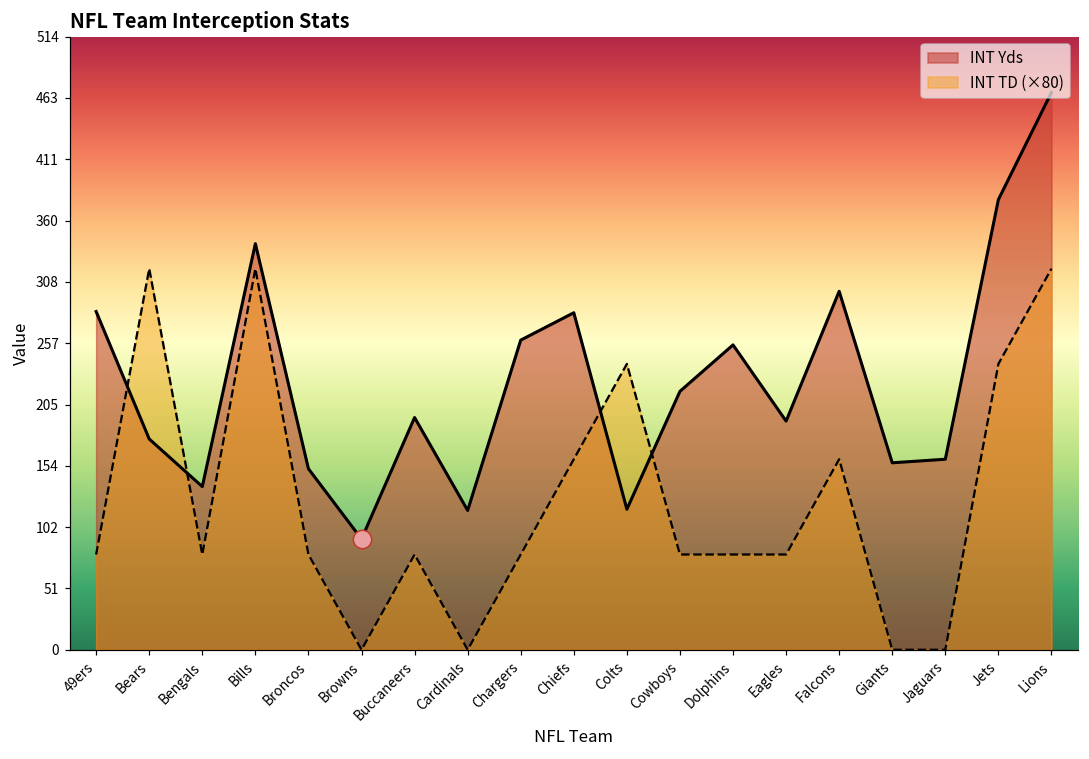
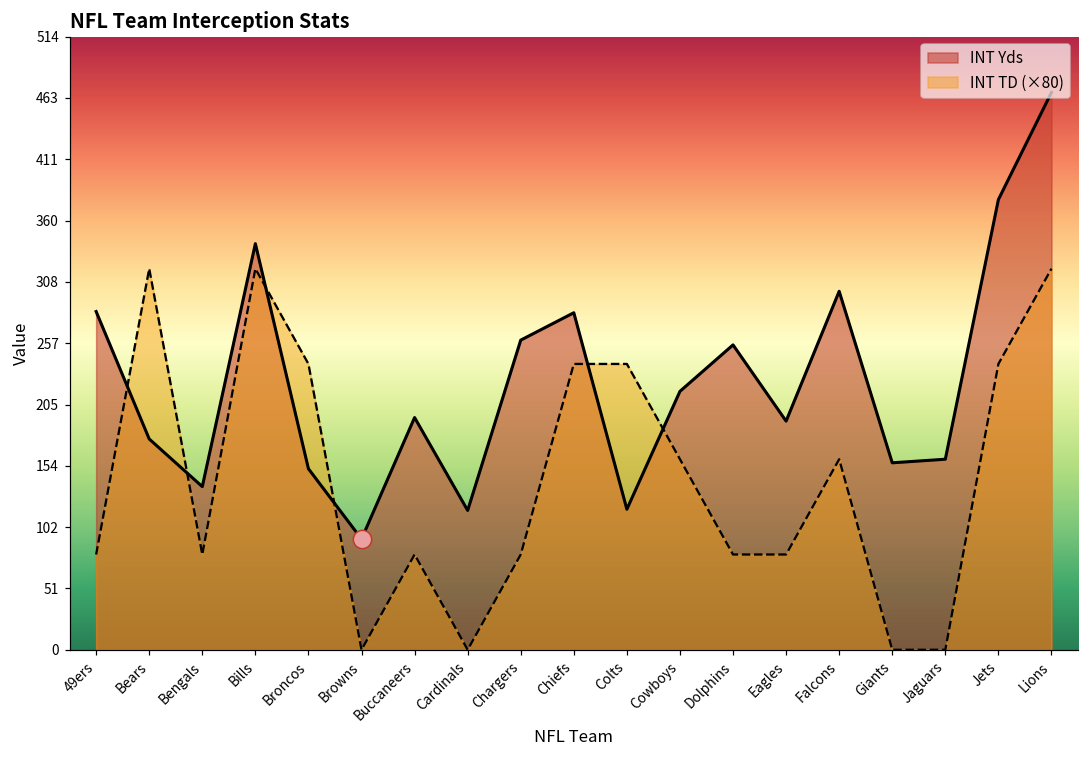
INT TD (×80), Broncos: 80 -> 240
INT TD (×80), Chiefs: 160 -> 240
INT TD (×80), Cowboys: 80 -> 160
